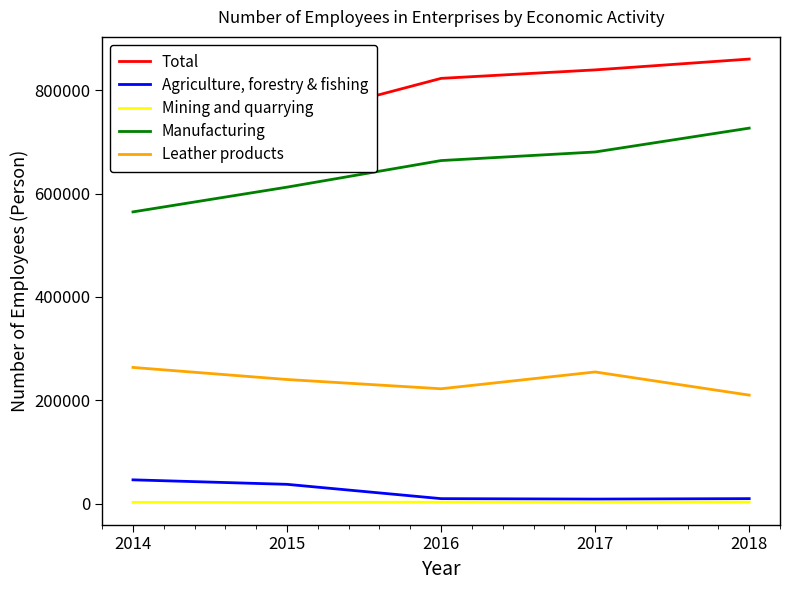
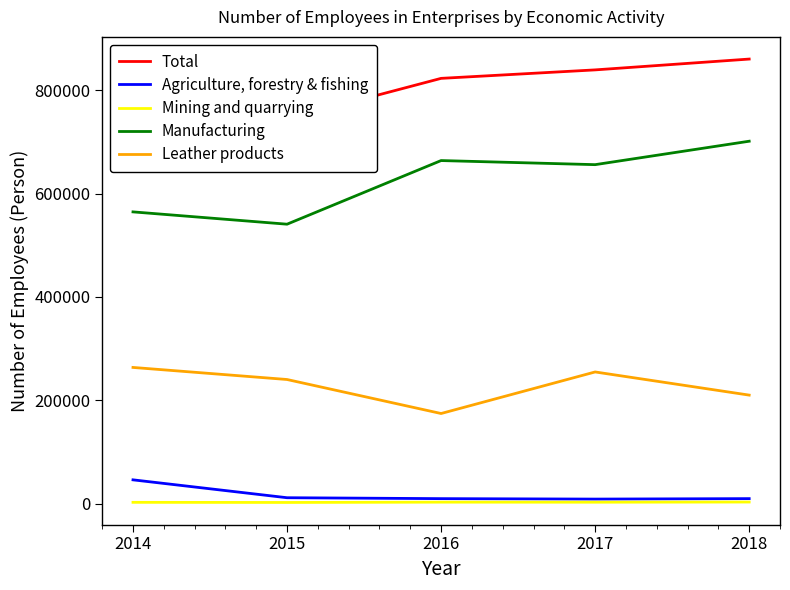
Agriculture, forestry & fishing, 2015: 40000 -> 10000
Manufacturing, 2015: 610000 -> 540000
Leather products, 2016: 220000 -> 170000
Manufacturing, 2017: 680000 -> 660000
Manufacturing, 2018: 730000 -> 700000
